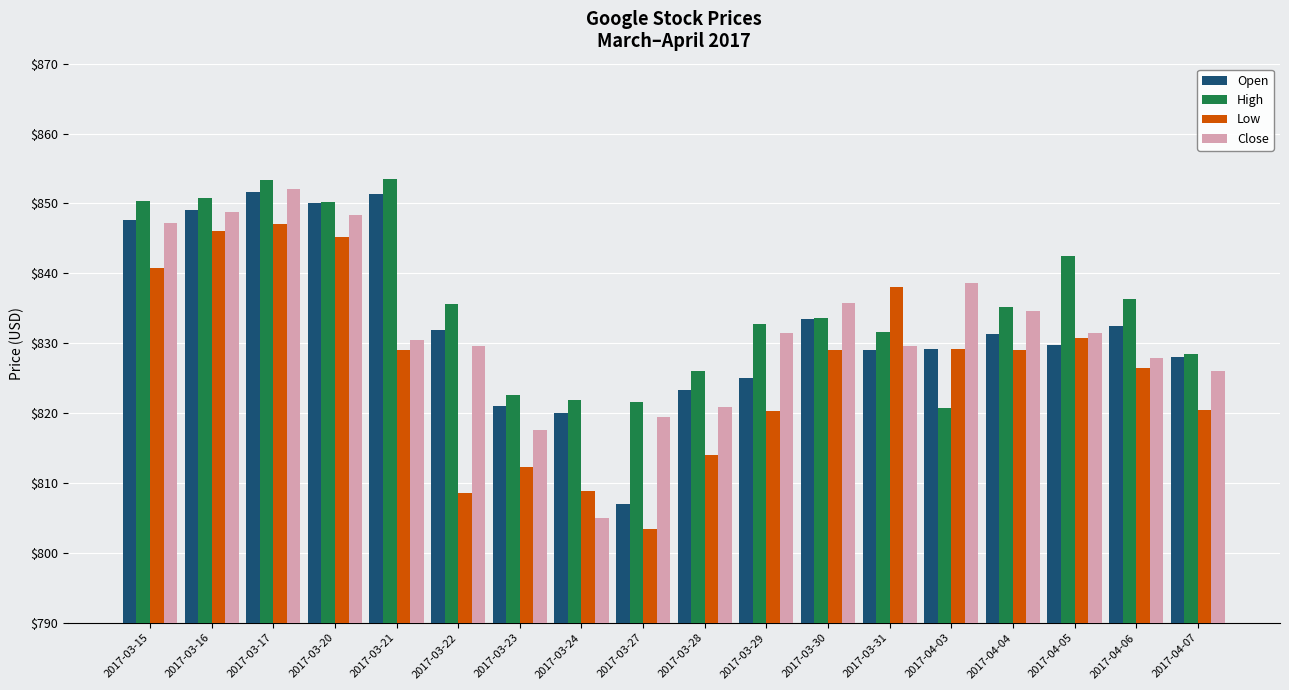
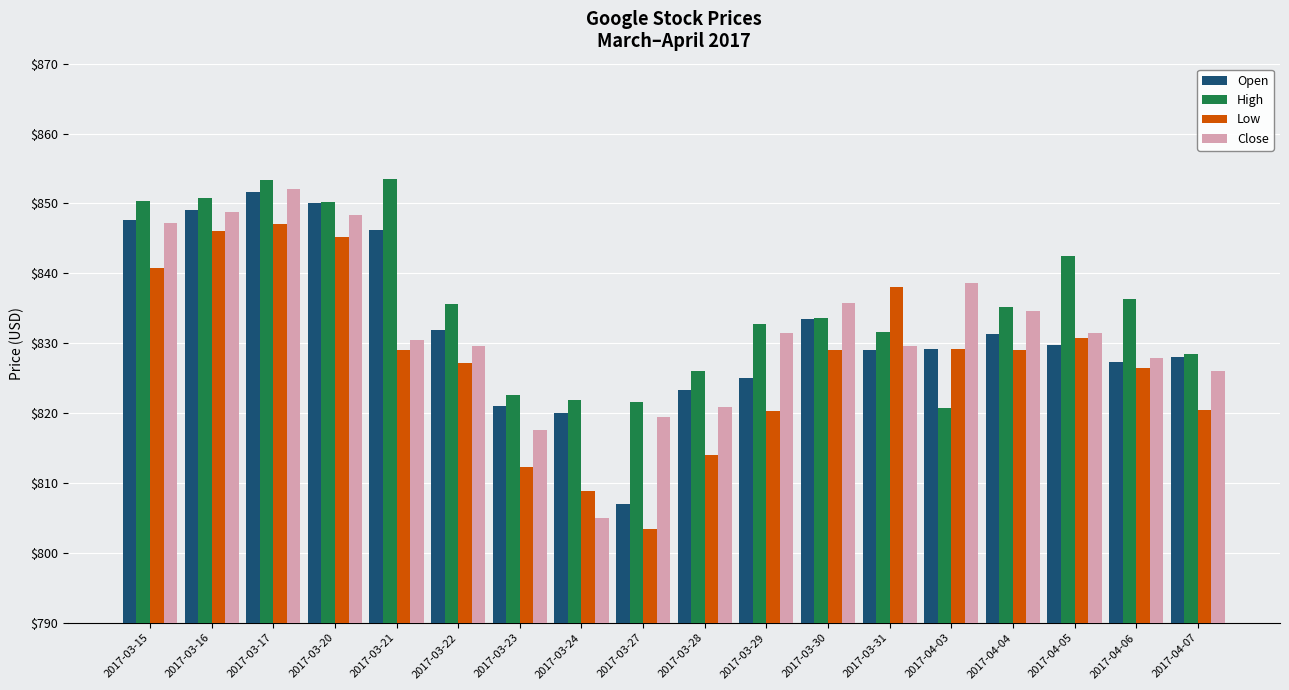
Open, 2017-03-21: $851 -> $846
Low, 2017-03-22: $809 -> $827
Open, 2017-04-06: $832 -> $827
